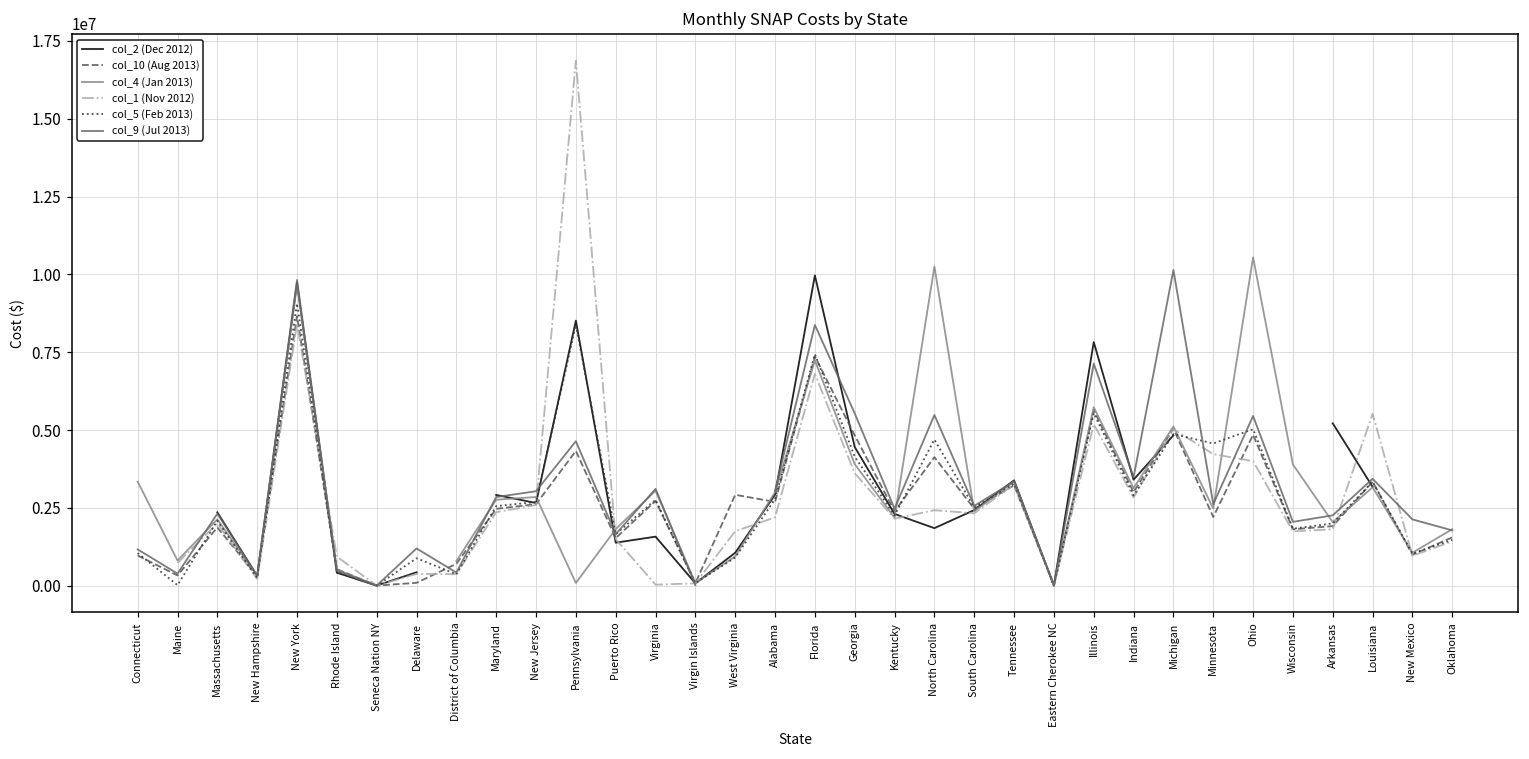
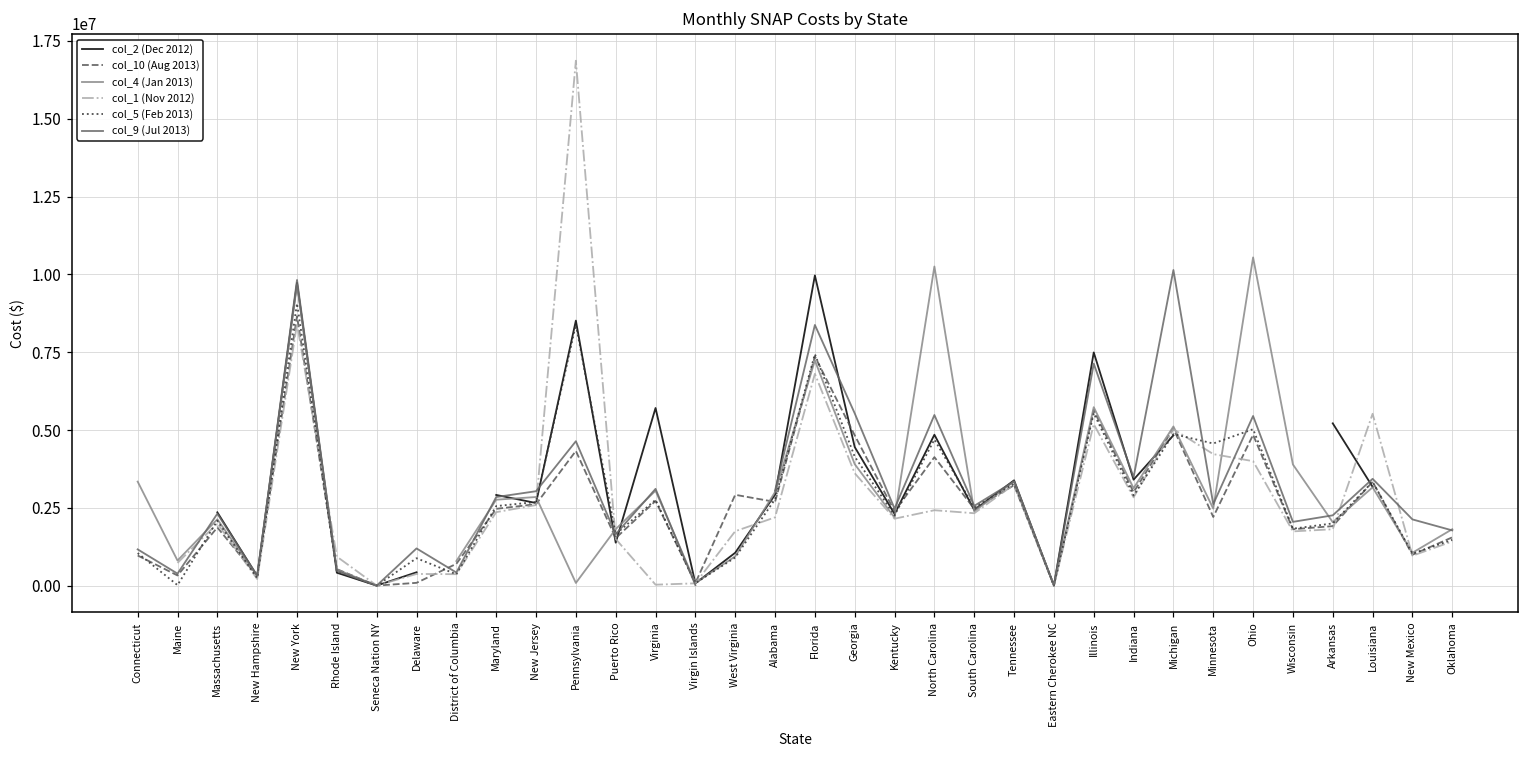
col_2 (Dec 2012), Virginia: 1600000 -> 5700000
col_2 (Dec 2012), North Carolina: 1800000 -> 4800000
col_2 (Dec 2012), Illinois: 7800000 -> 7500000
